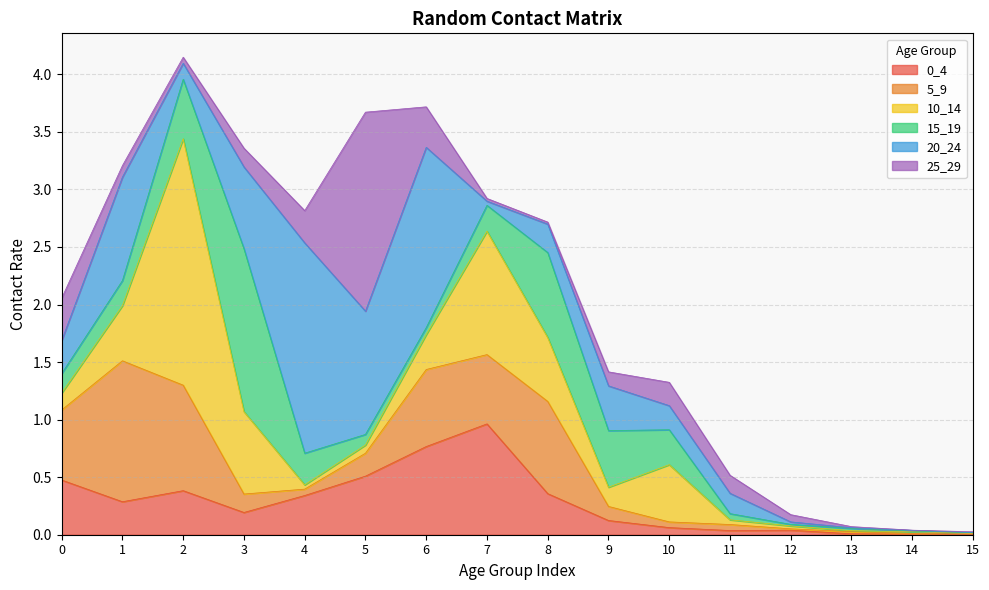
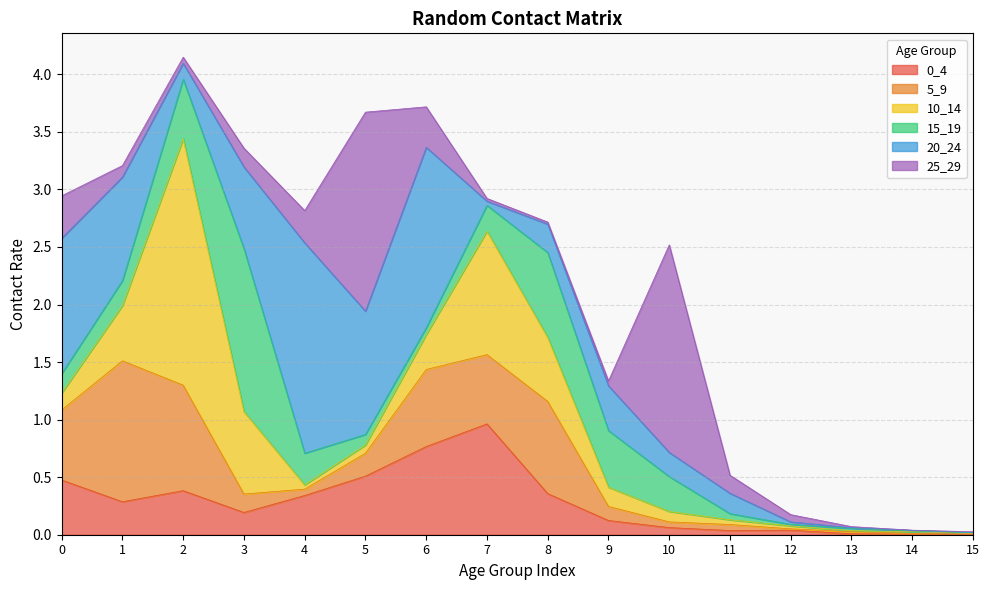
20_24, 0: 0.29 -> 1.18
25_29, 9: 0.12 -> 0.04
10_14, 10: 0.50 -> 0.09
25_29, 10: 0.20 -> 1.80
